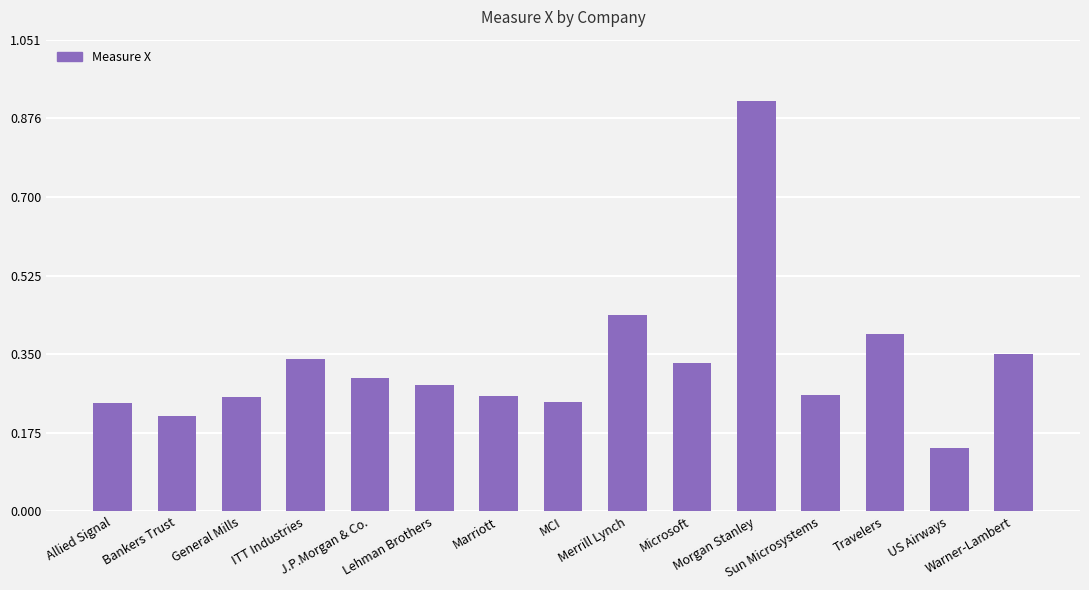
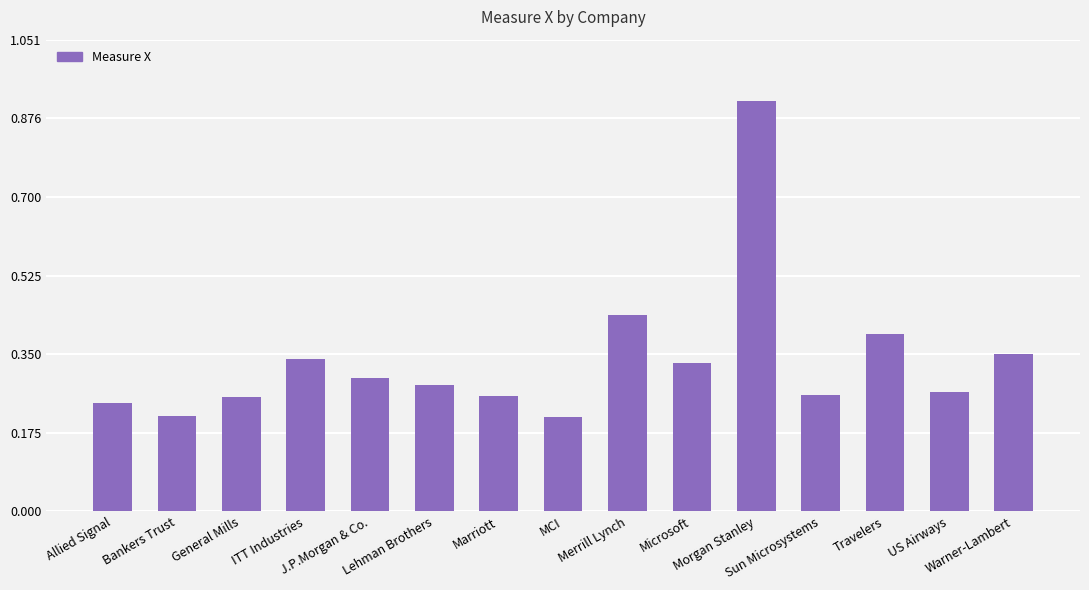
MCI: 0.24 -> 0.21
US Airways: 0.14 -> 0.27
